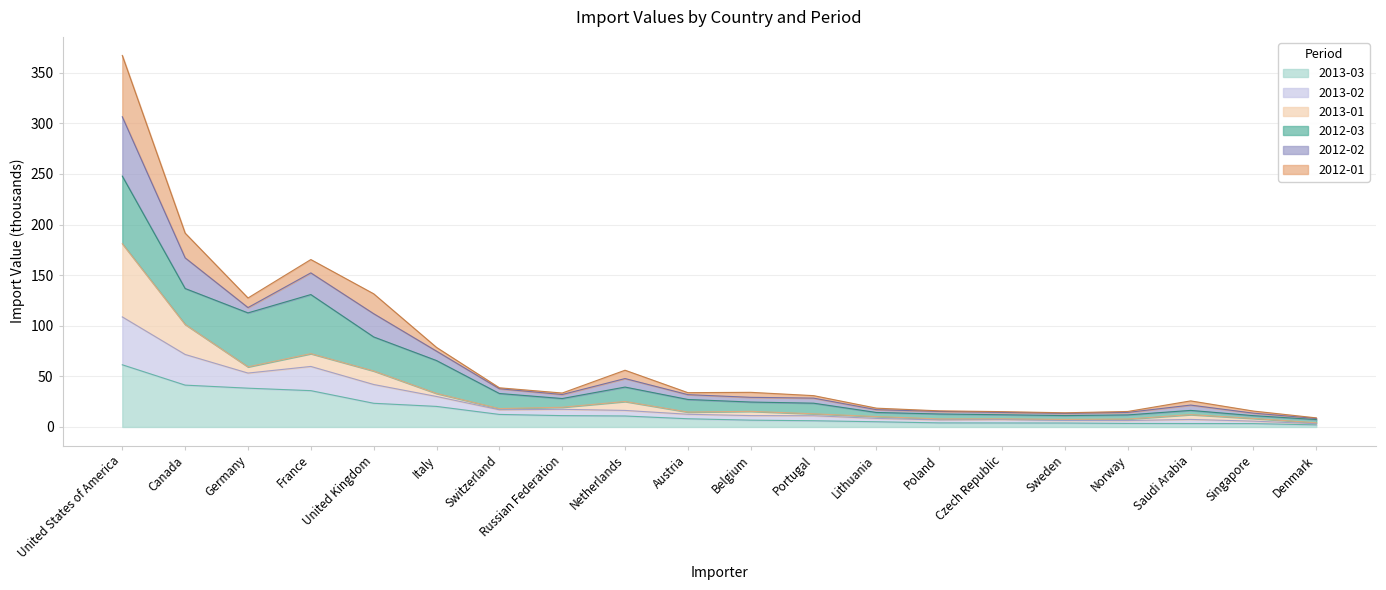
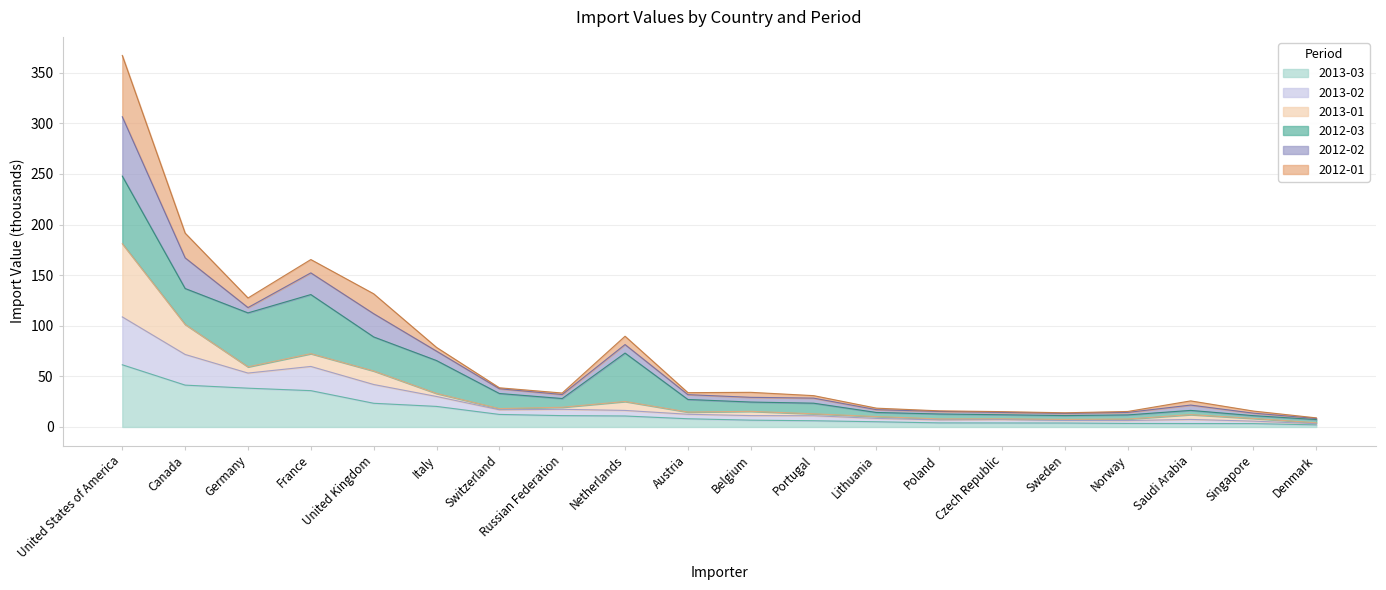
2012-03, Netherlands: 14 -> 48
